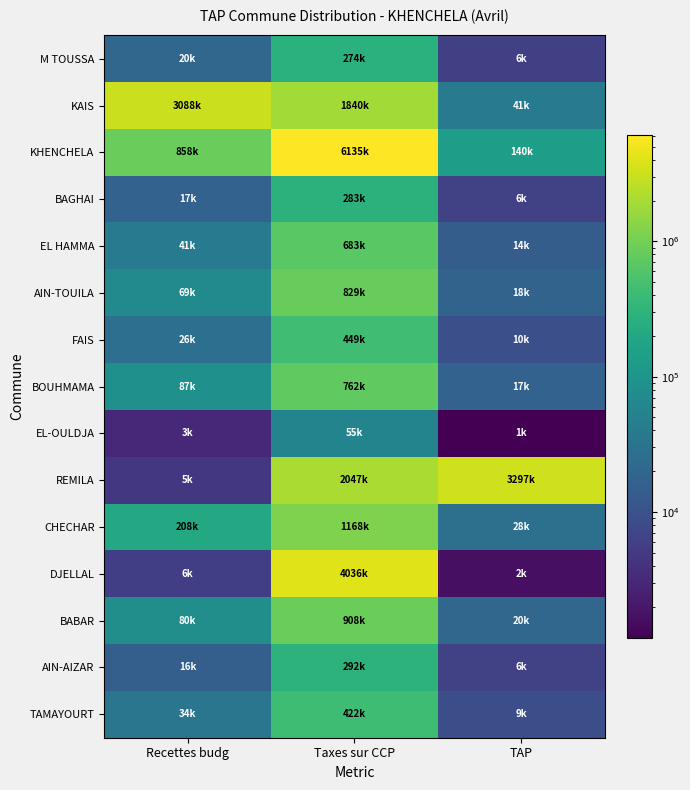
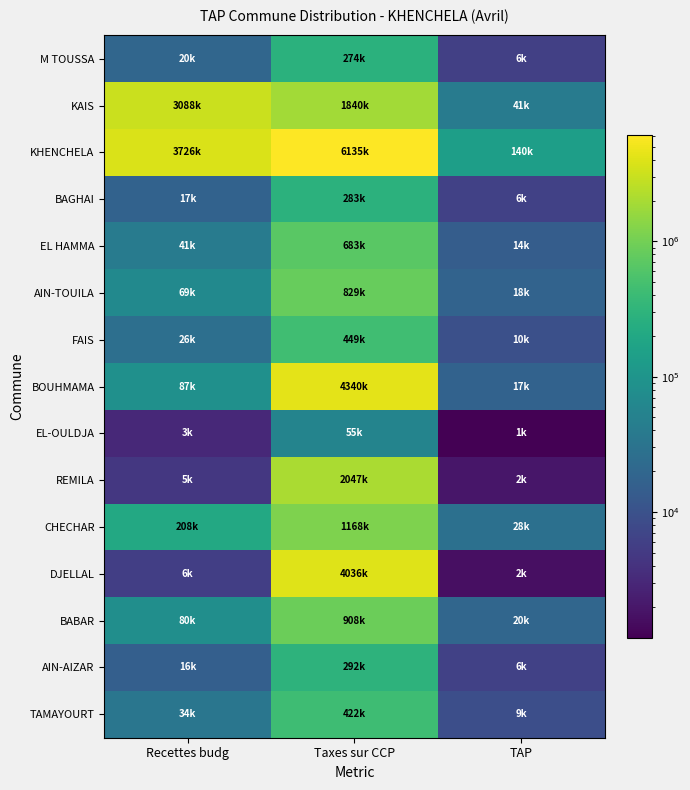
KHENCHELA, Recettes budg: 858k -> 3726k
BOUHMAMA, Taxes sur CCP: 762k -> 4340k
REMILA, TAP: 3297k -> 2k
